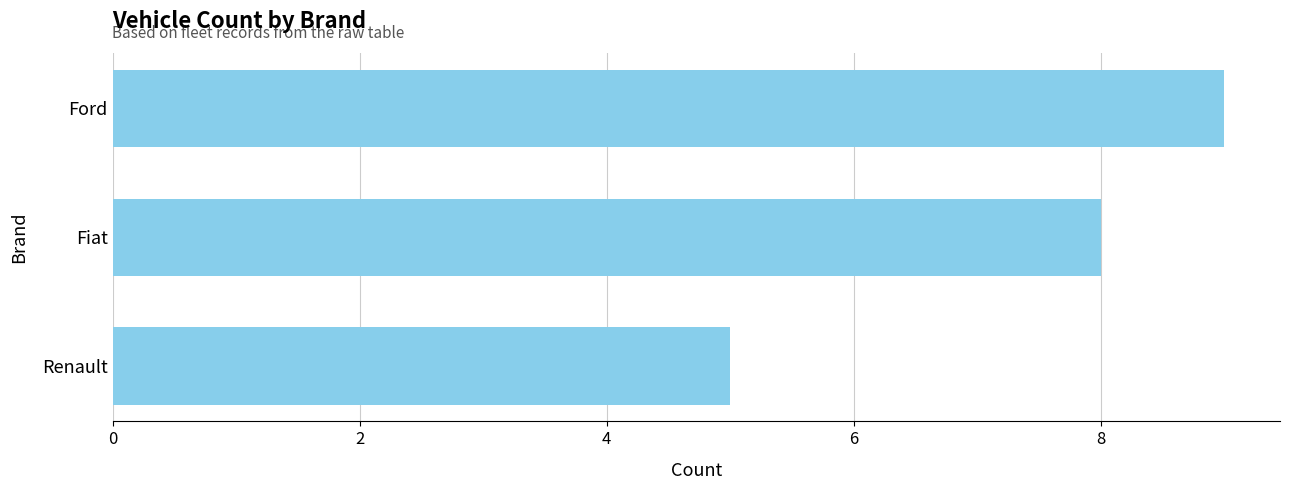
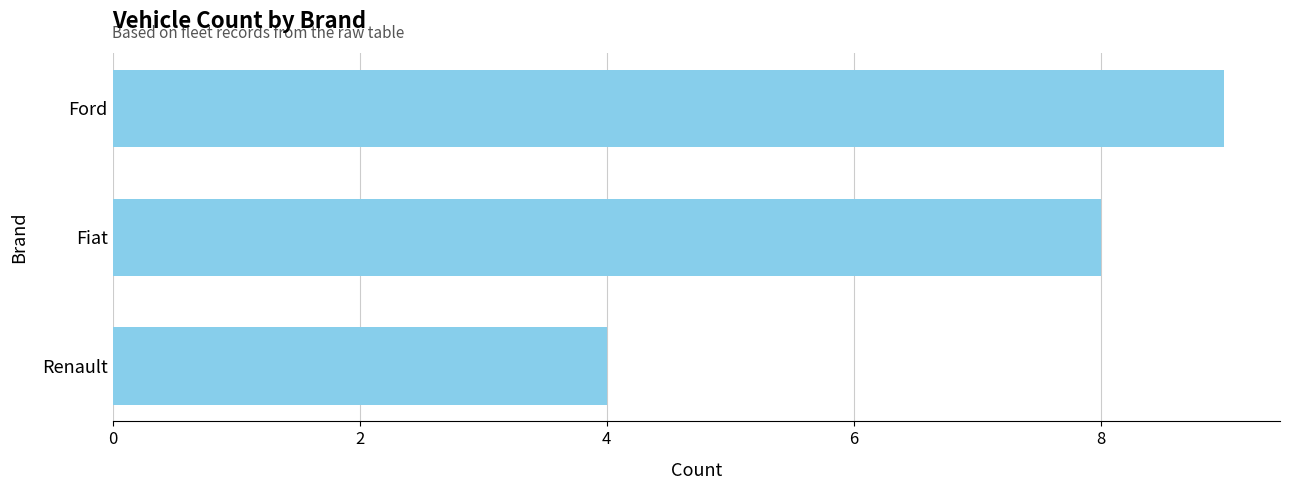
Renault: 5 -> 4
